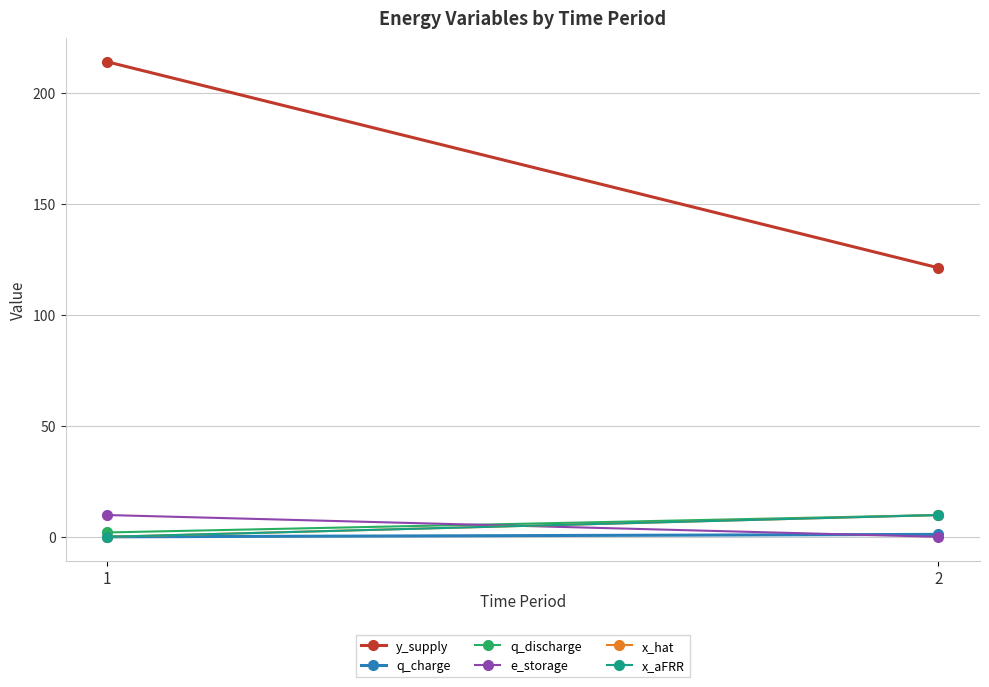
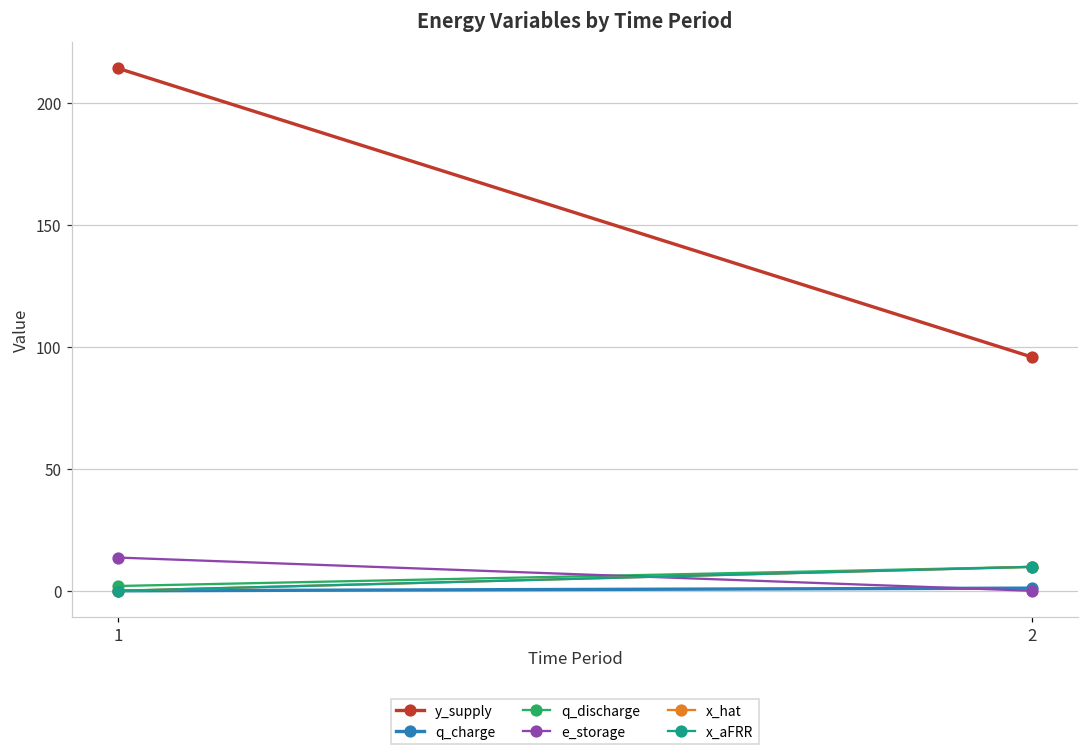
e_storage, 1: 10 -> 14
y_supply, 2: 121 -> 96
